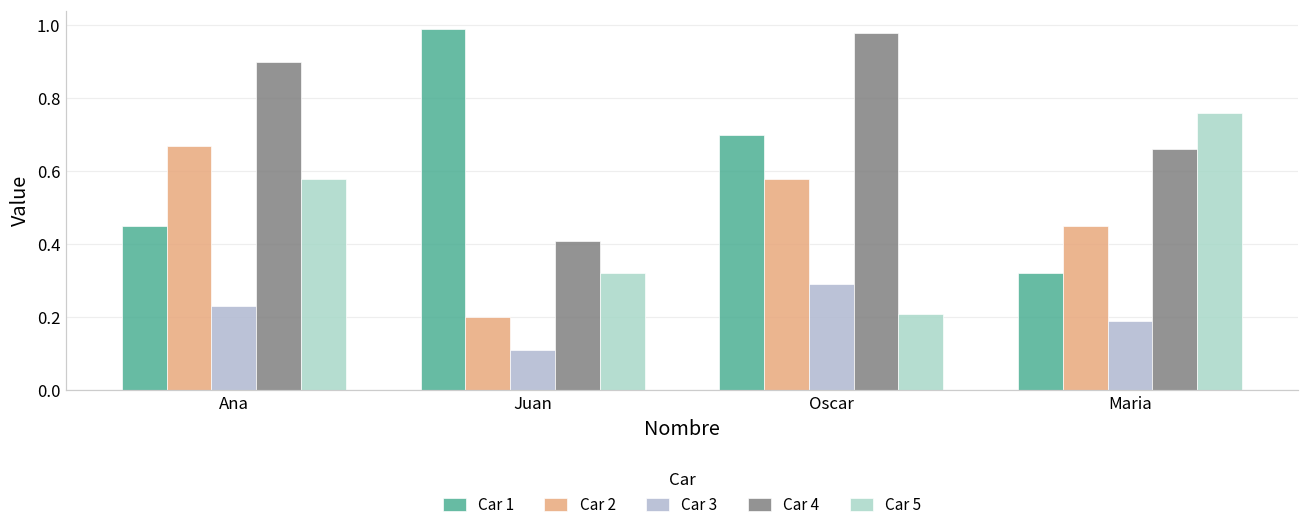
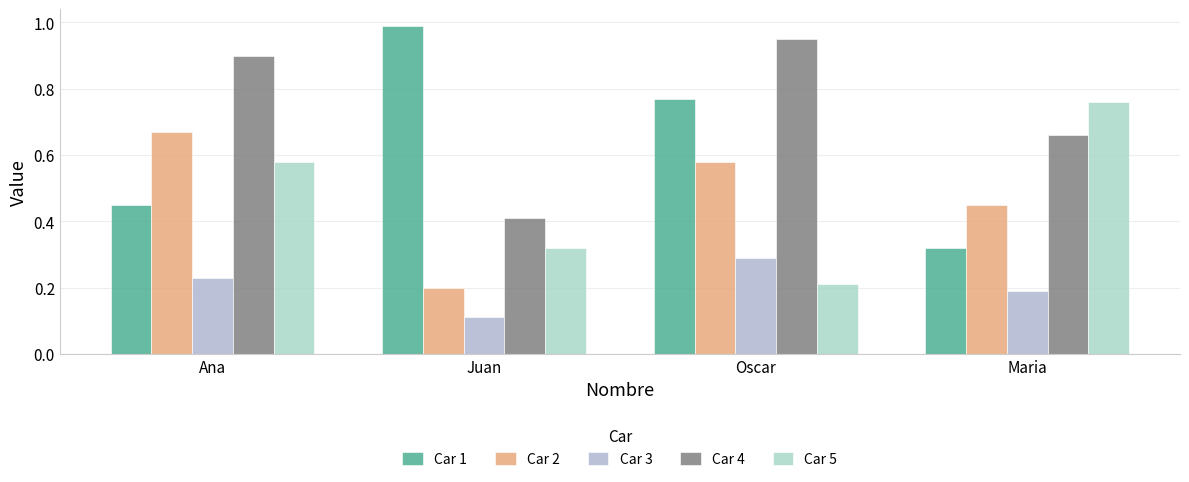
Car 1, Oscar: 0.70 -> 0.77
Car 4, Oscar: 0.98 -> 0.95
